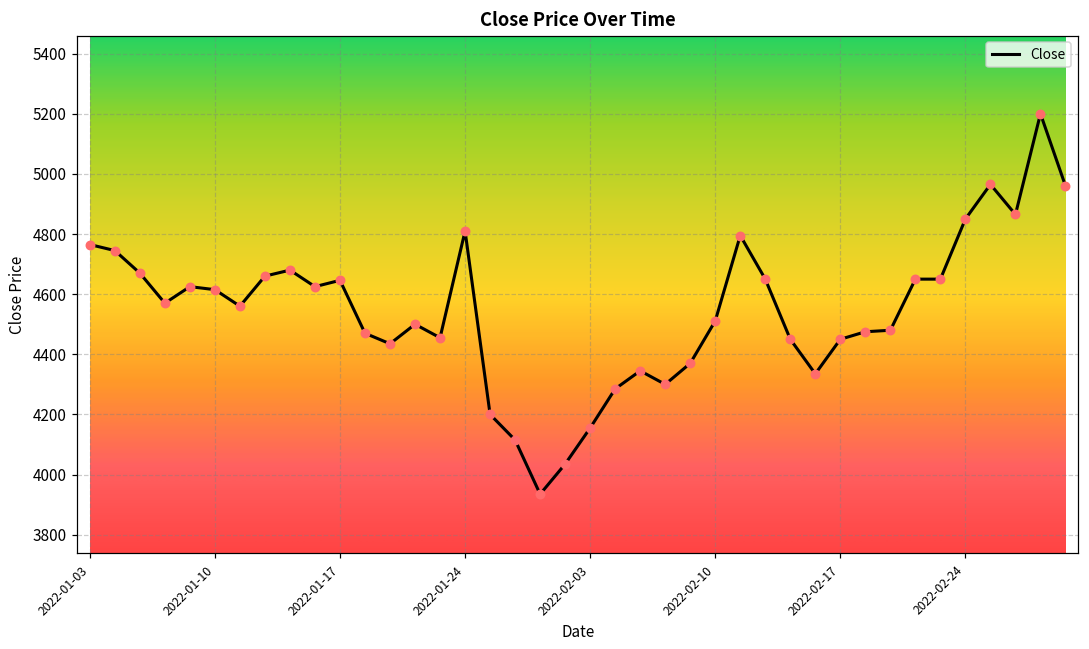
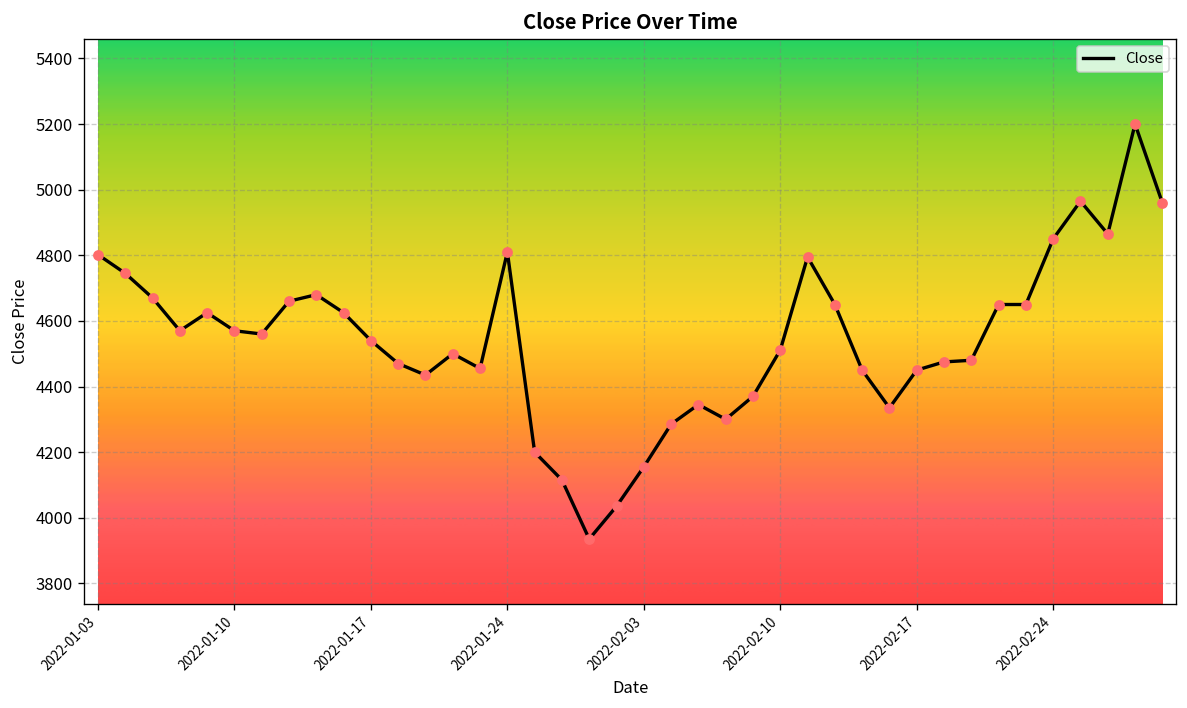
2022-01-03: 4770 -> 4800
2022-01-10: 4620 -> 4570
2022-01-17: 4650 -> 4540
